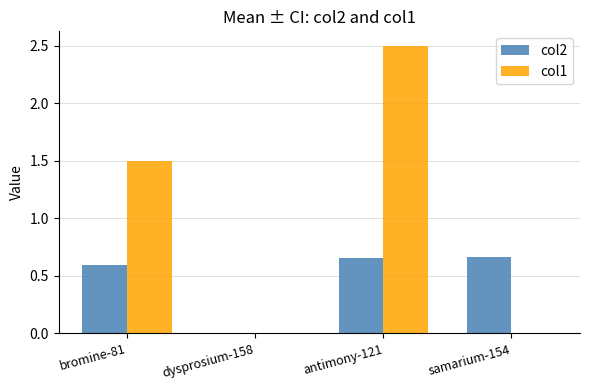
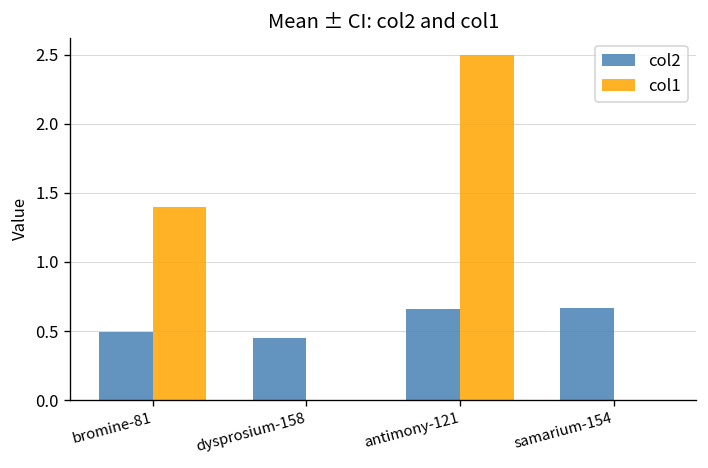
col2, bromine-81: 0.59 -> 0.49
col1, bromine-81: 1.5 -> 1.4
col2, dysprosium-158: 0.00 -> 0.45
